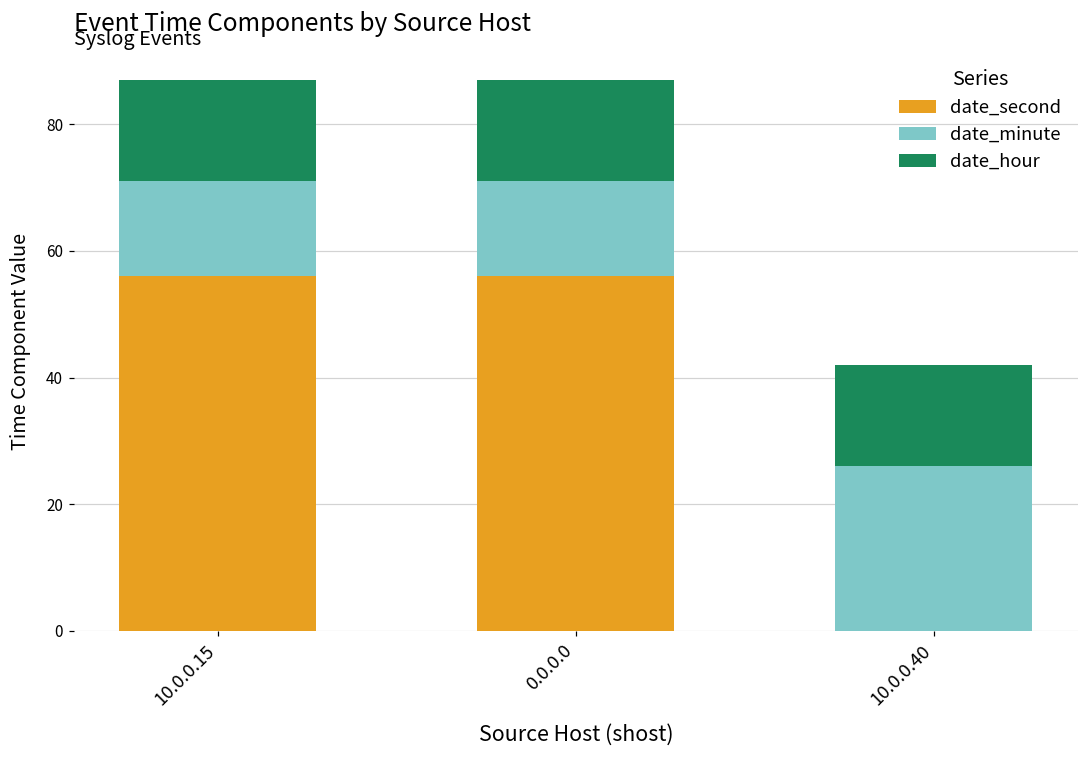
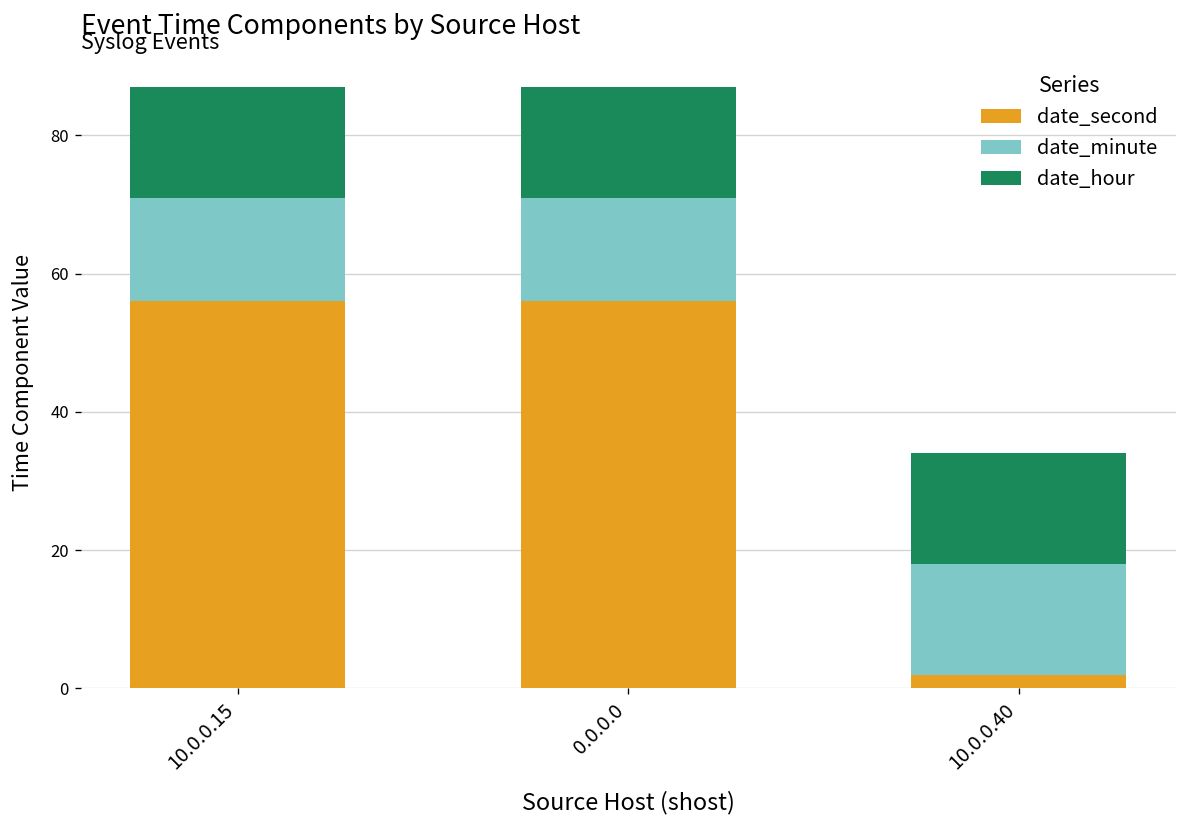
date_second, 10.0.0.40: 0 -> 2
date_minute, 10.0.0.40: 26 -> 16
